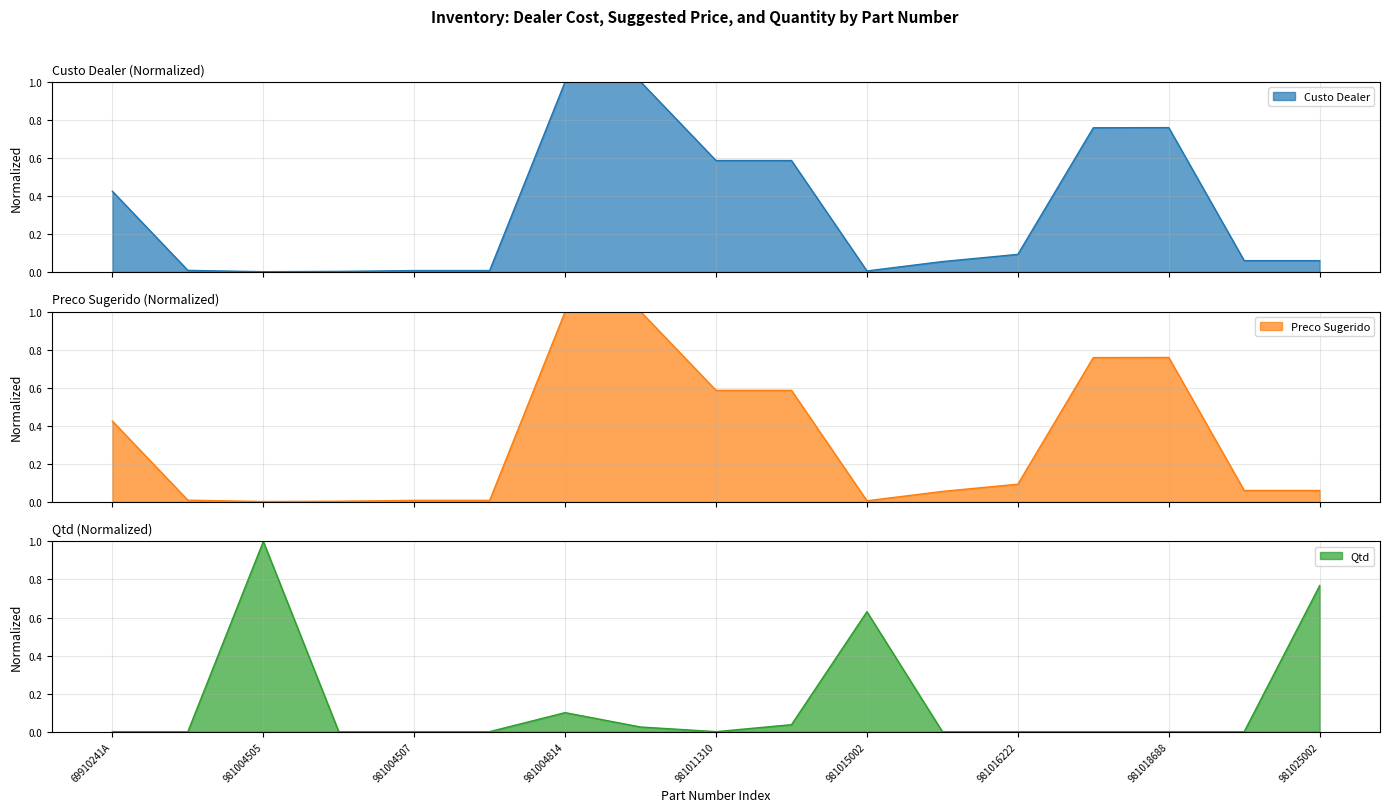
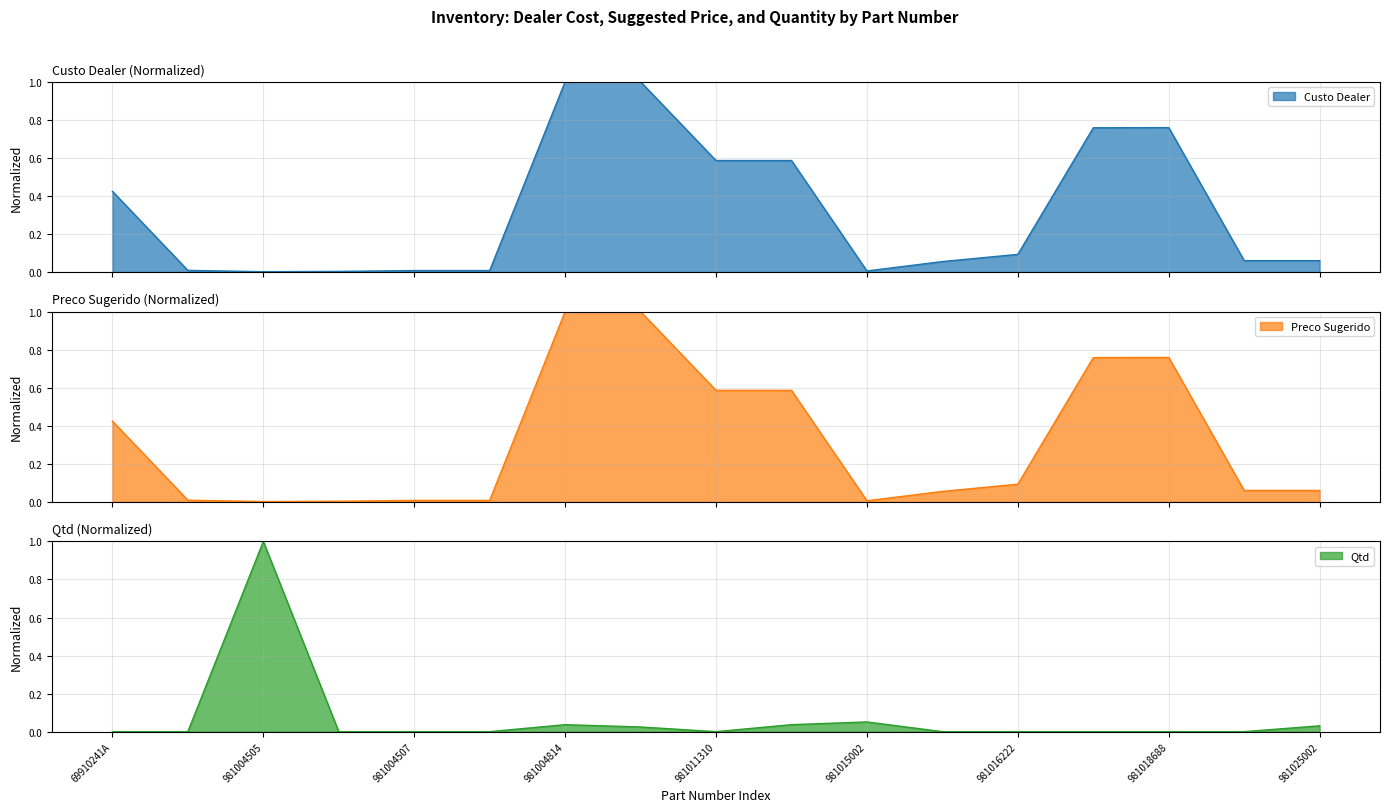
Qtd (Normalized), 981004814: 0.10 -> 0.04
Qtd (Normalized), 981015002: 0.63 -> 0.05
Qtd (Normalized), 981025002: 0.77 -> 0.03
